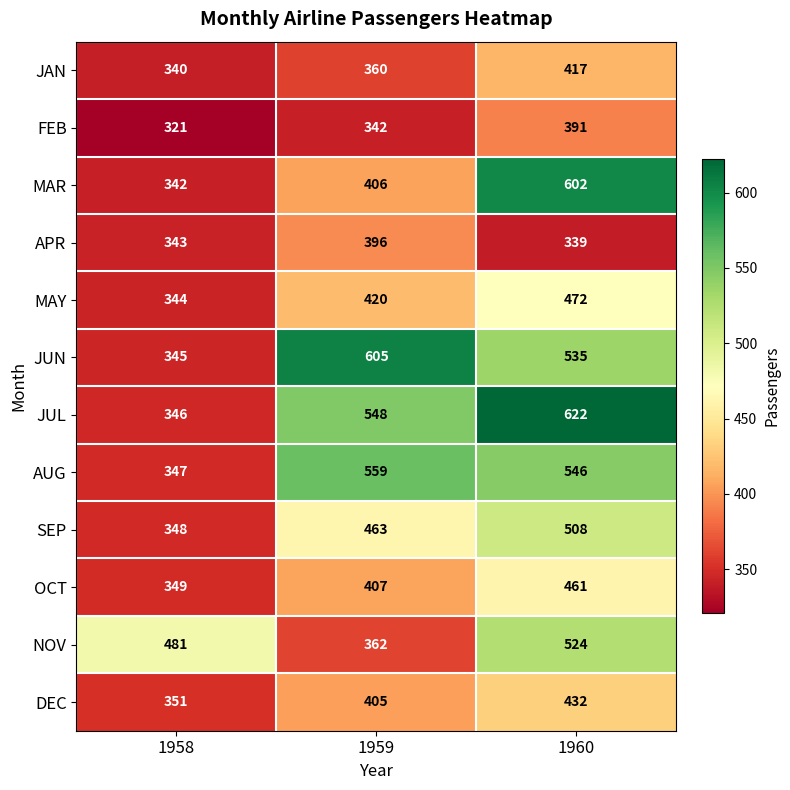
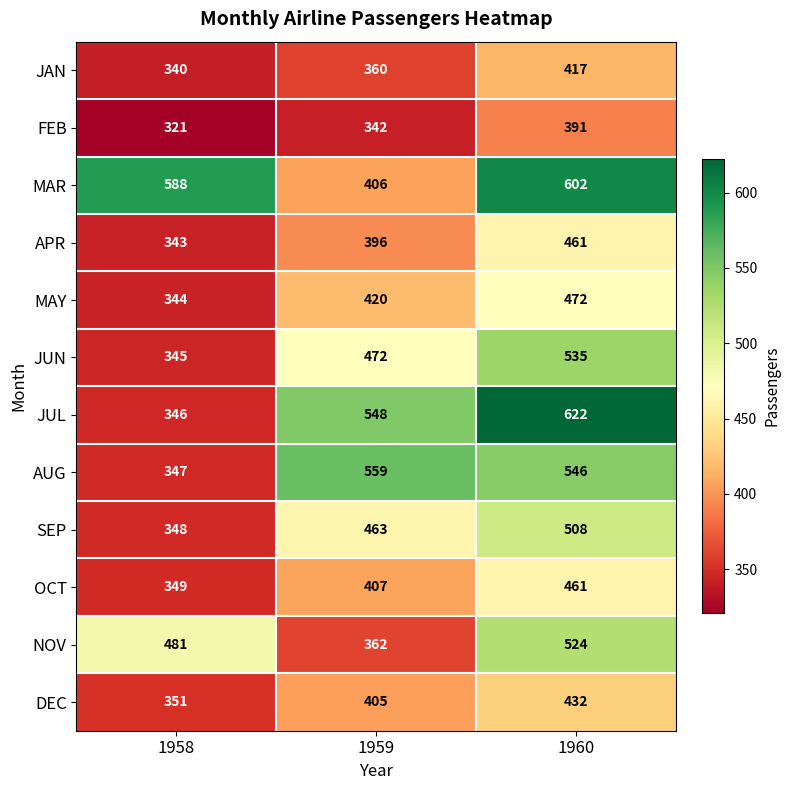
MAR, 1958: 342 -> 588
APR, 1960: 339 -> 461
JUN, 1959: 605 -> 472
